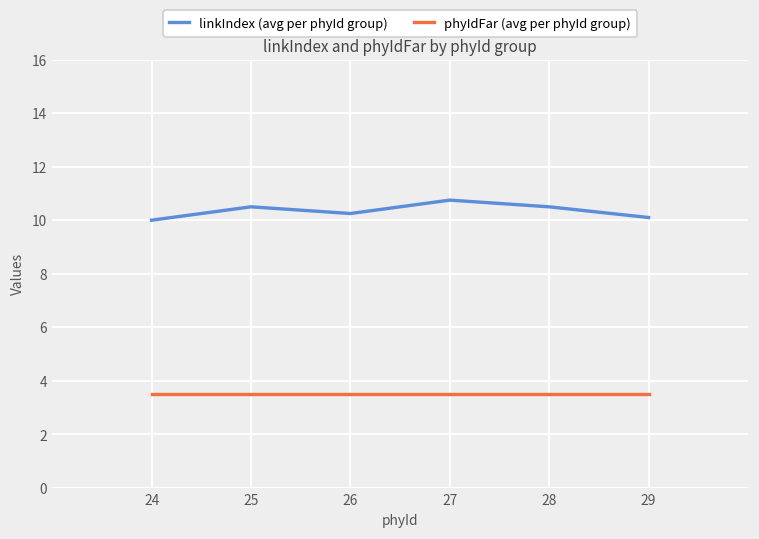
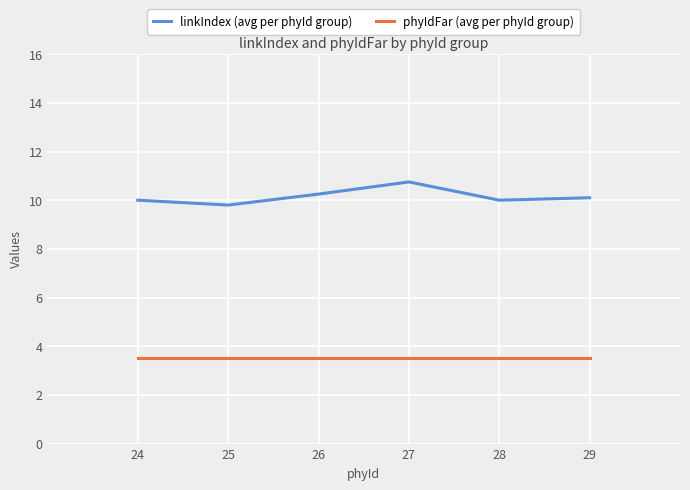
linkIndex (avg per phyId group), 25: 10.5 -> 9.8
linkIndex (avg per phyId group), 28: 10.5 -> 10.0
